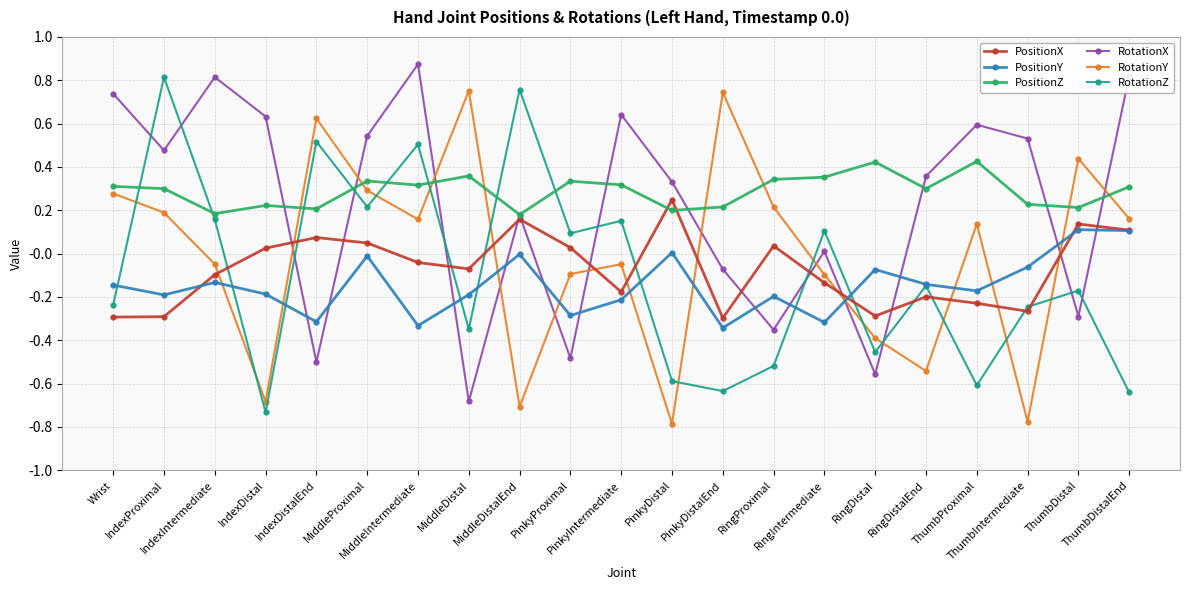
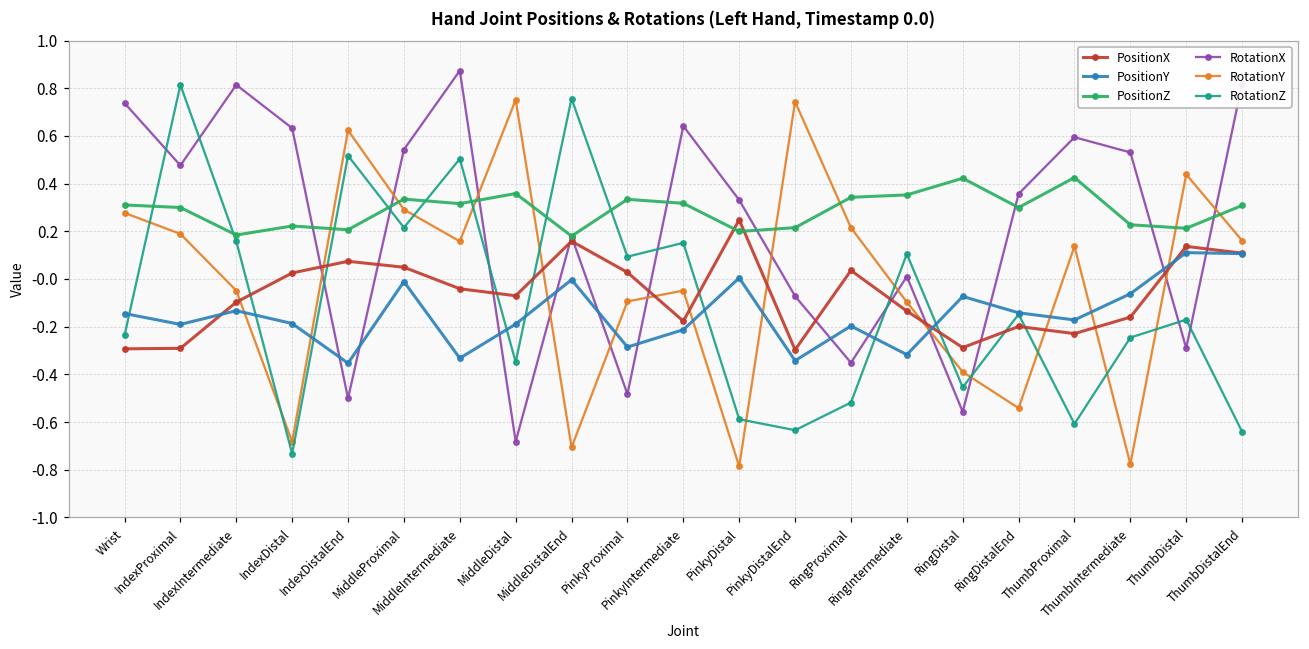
PositionY, IndexDistalEnd: -0.31 -> -0.35
PositionX, ThumbIntermediate: -0.27 -> -0.16
